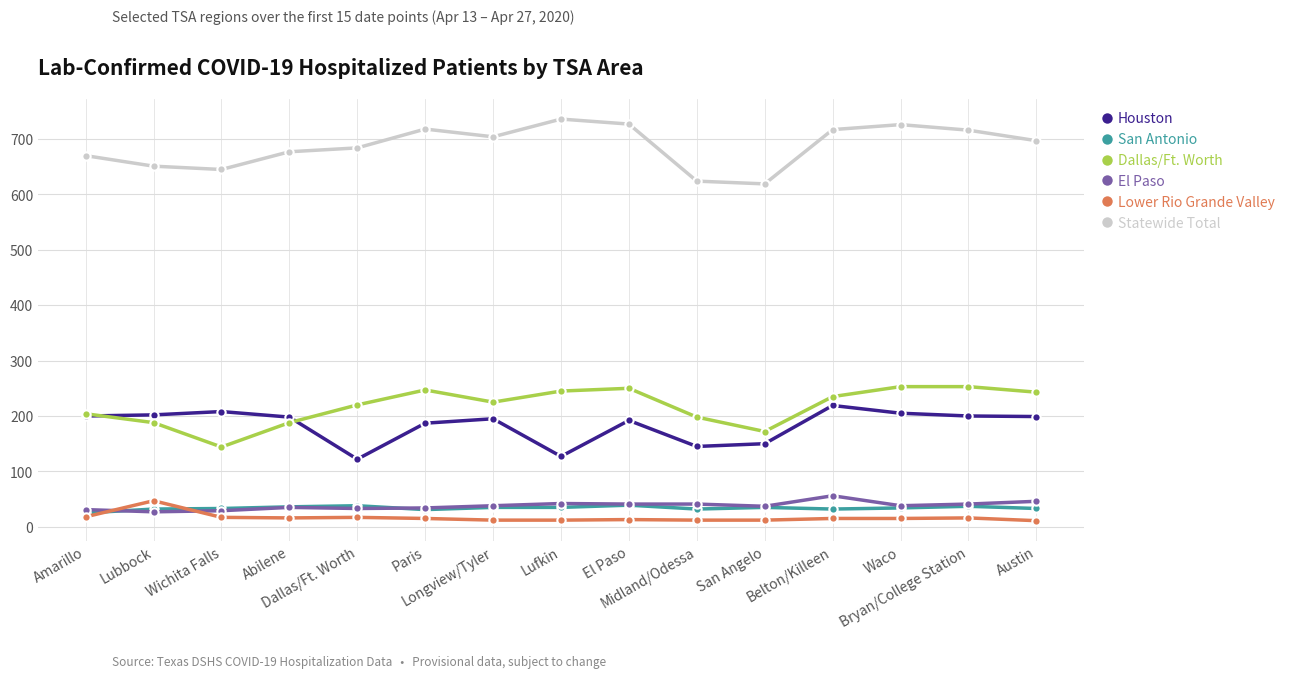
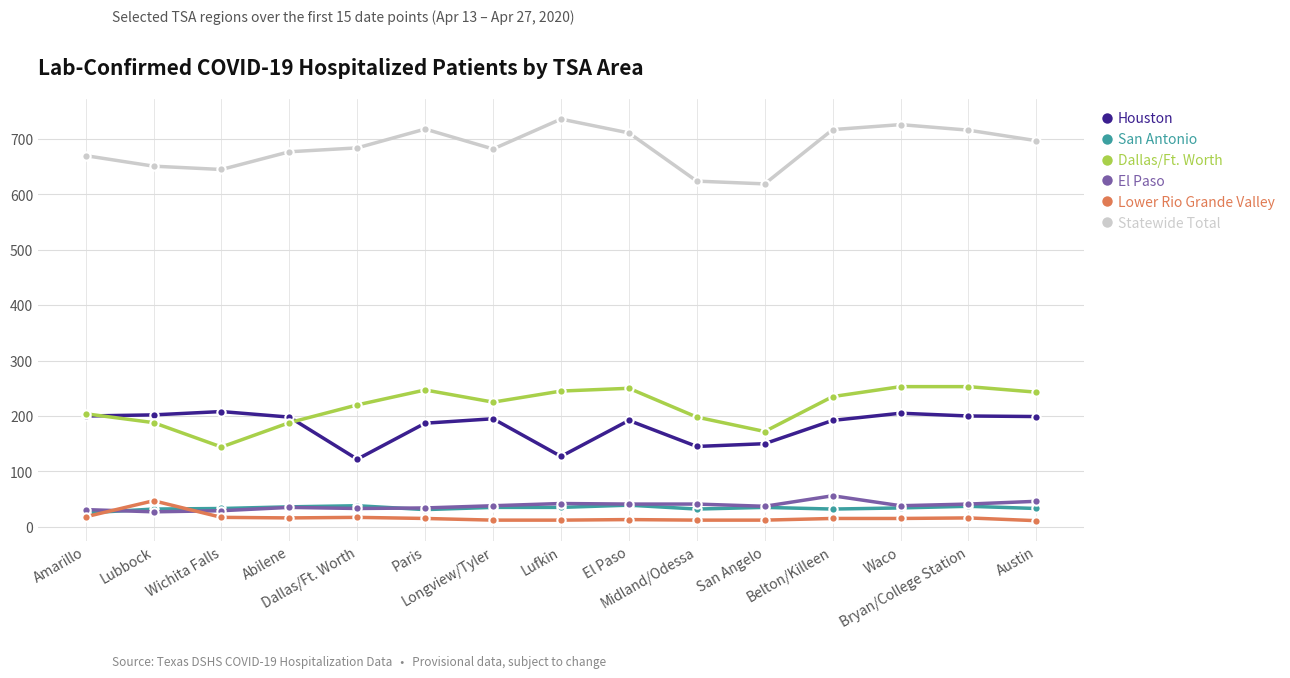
Statewide Total, Longview/Tyler: 700 -> 680
Statewide Total, El Paso: 730 -> 710
Houston, Belton/Killeen: 220 -> 190
